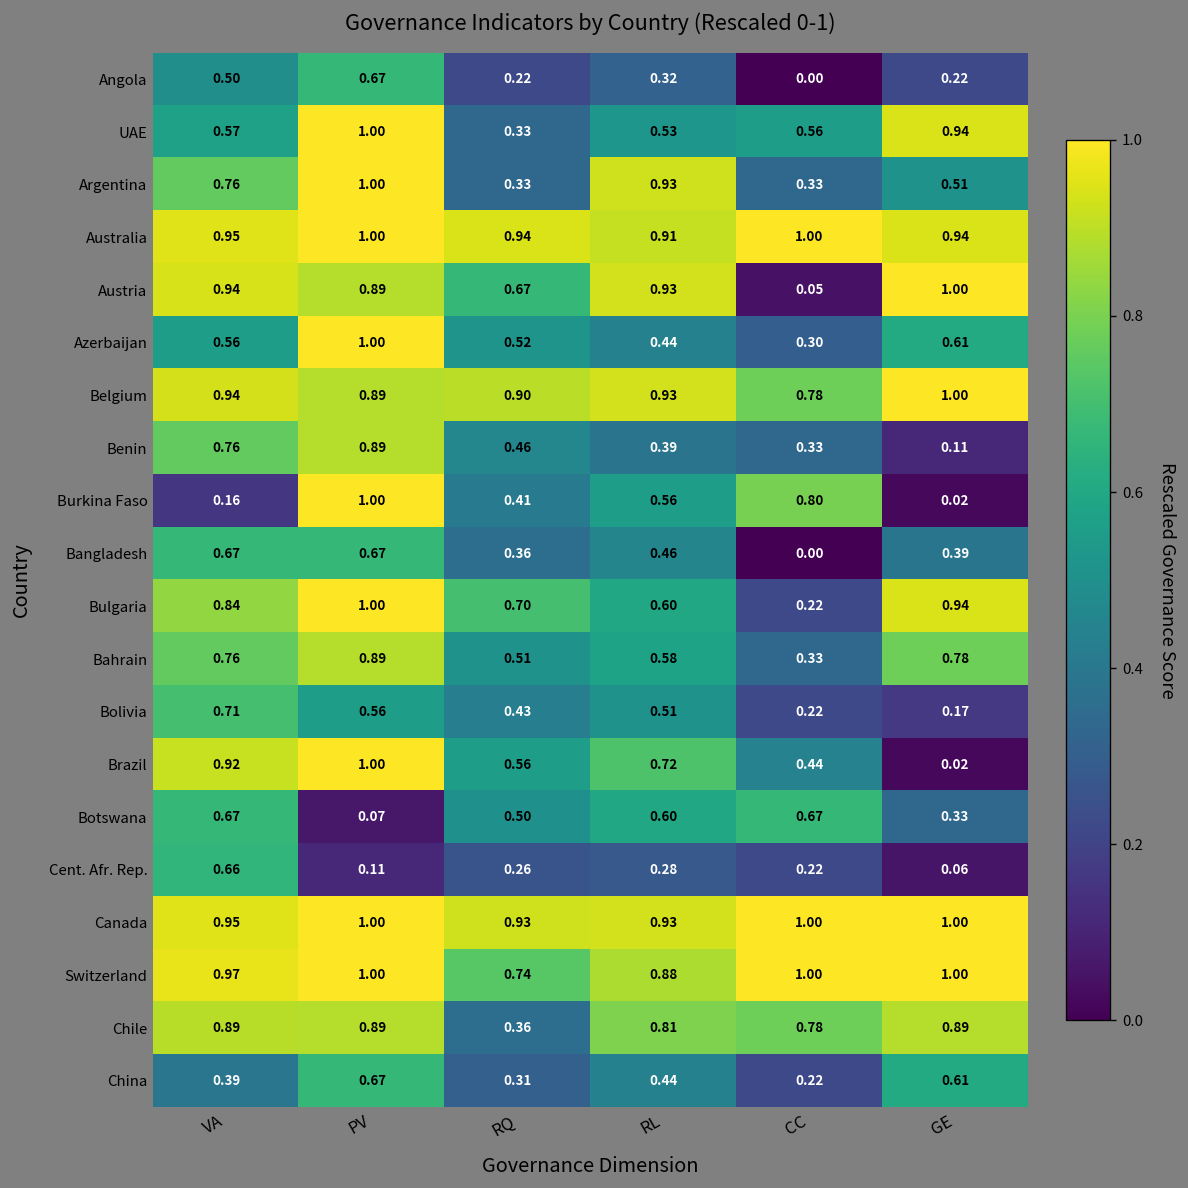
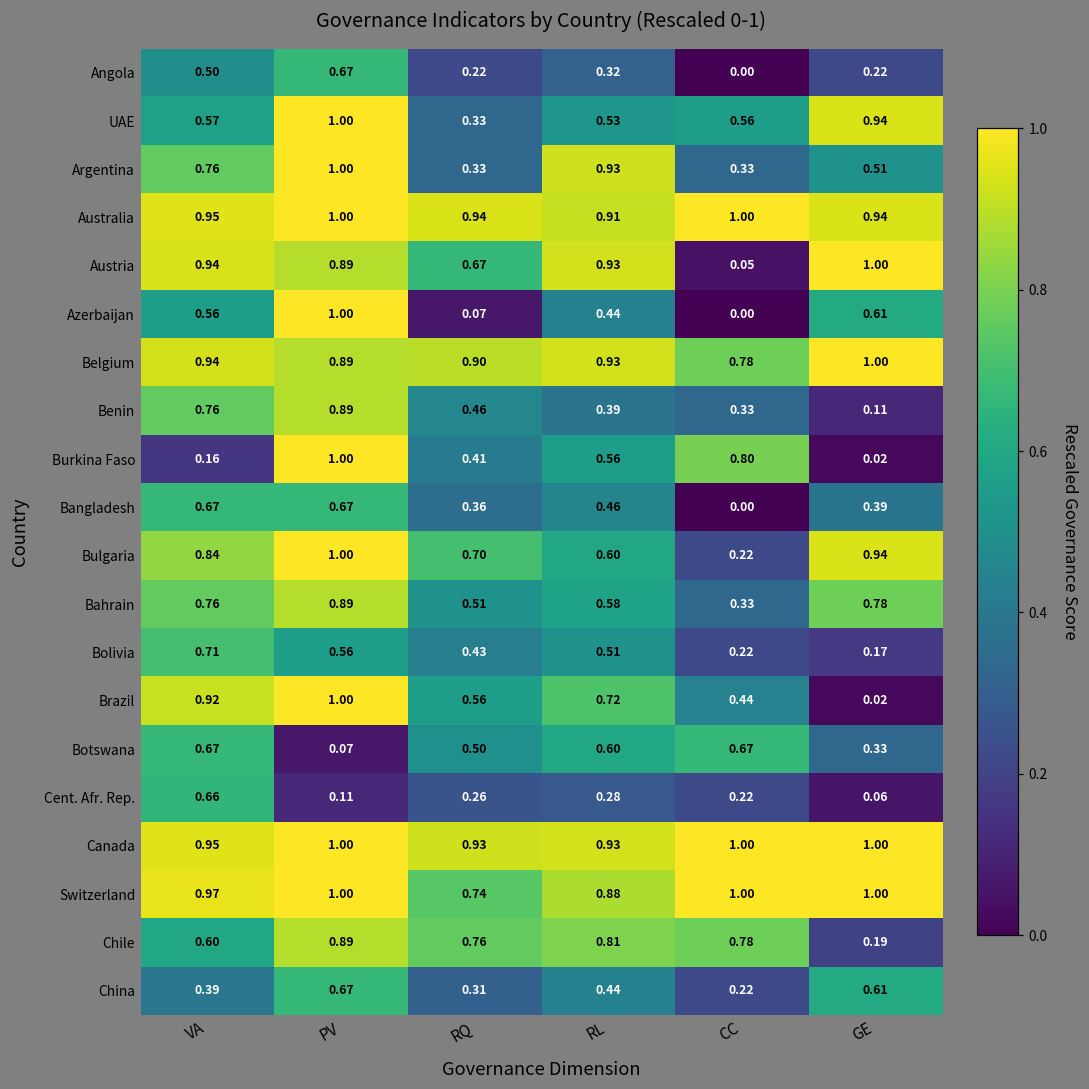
Azerbaijan, RQ: 0.52 -> 0.07
Azerbaijan, CC: 0.30 -> 0.00
Chile, VA: 0.89 -> 0.60
Chile, RQ: 0.36 -> 0.76
Chile, GE: 0.89 -> 0.19
